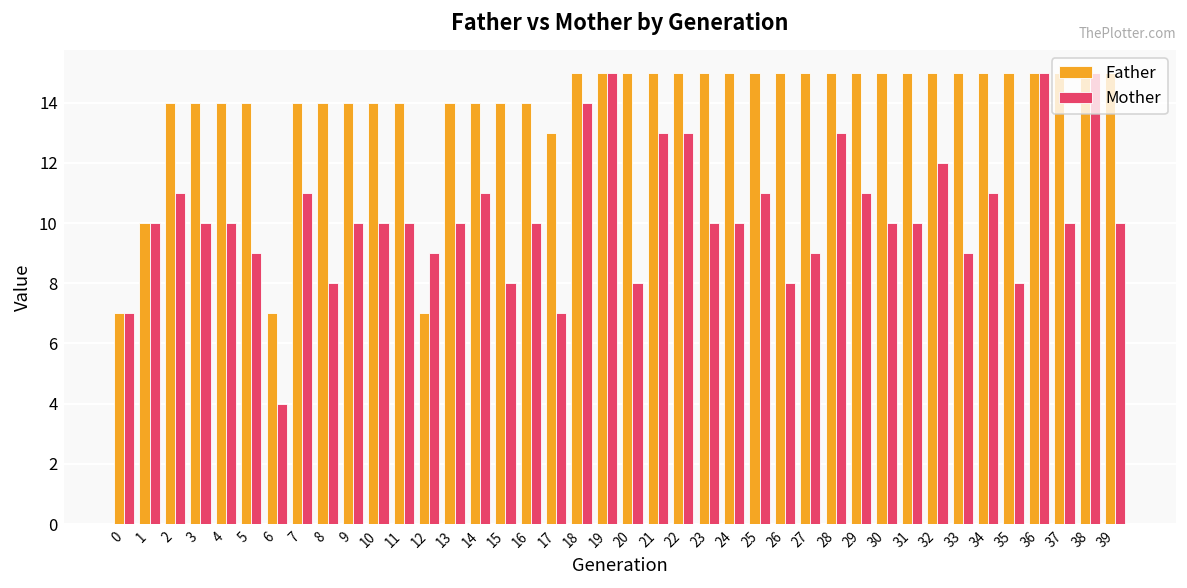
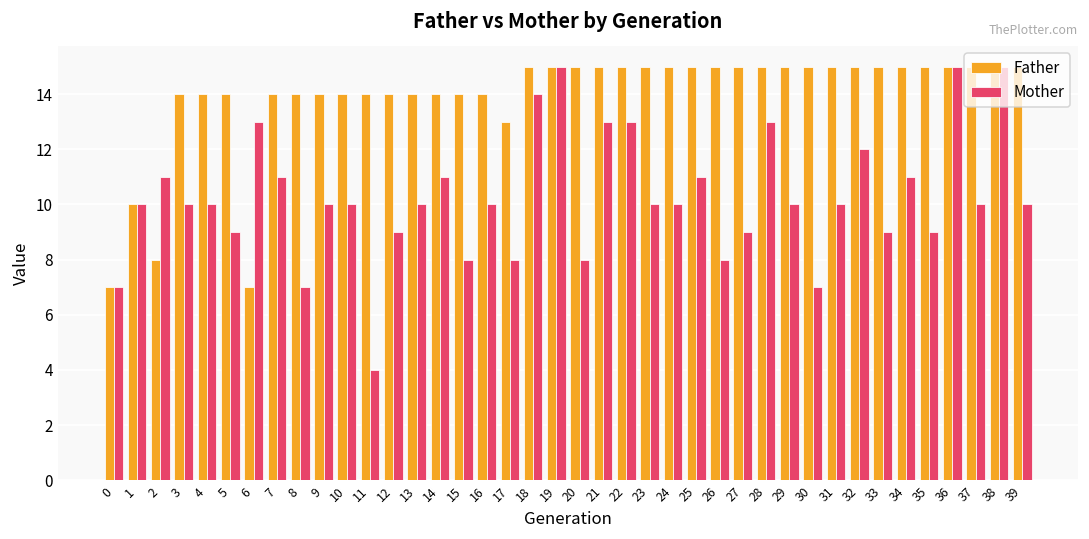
Father, 2: 14 -> 8
Mother, 6: 4 -> 13
Mother, 8: 8 -> 7
Mother, 11: 10 -> 4
Father, 12: 7 -> 14
Mother, 17: 7 -> 8
Mother, 29: 11 -> 10
Mother, 30: 10 -> 7
Mother, 35: 8 -> 9
